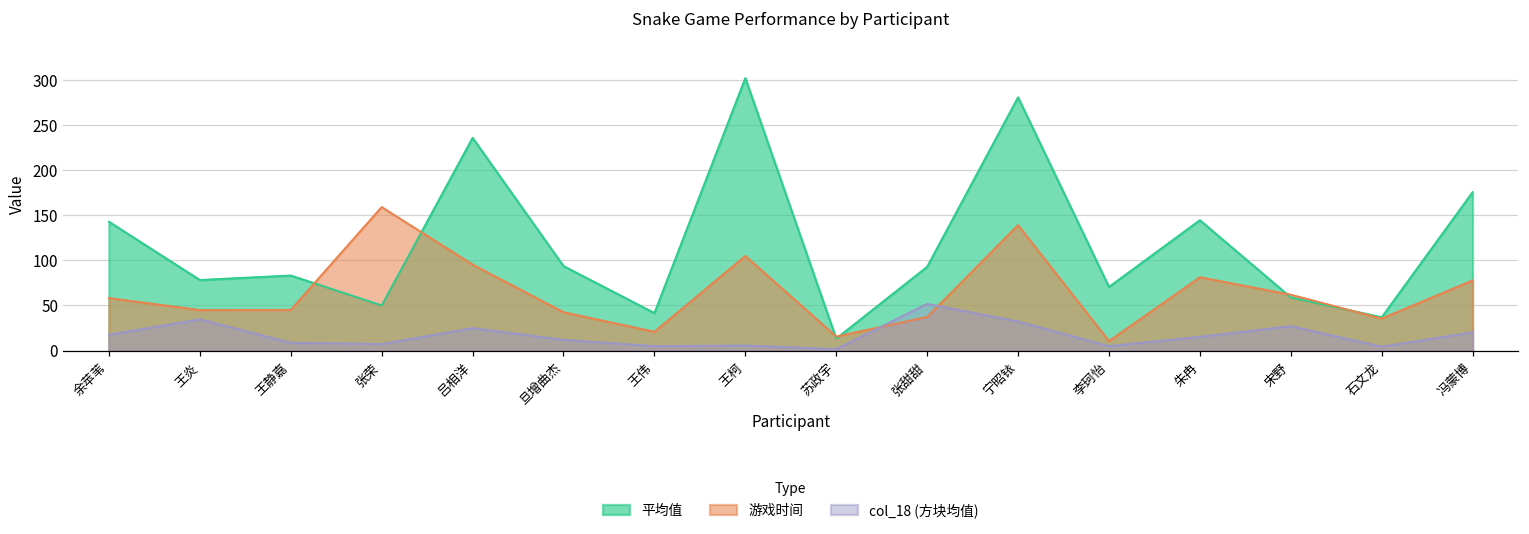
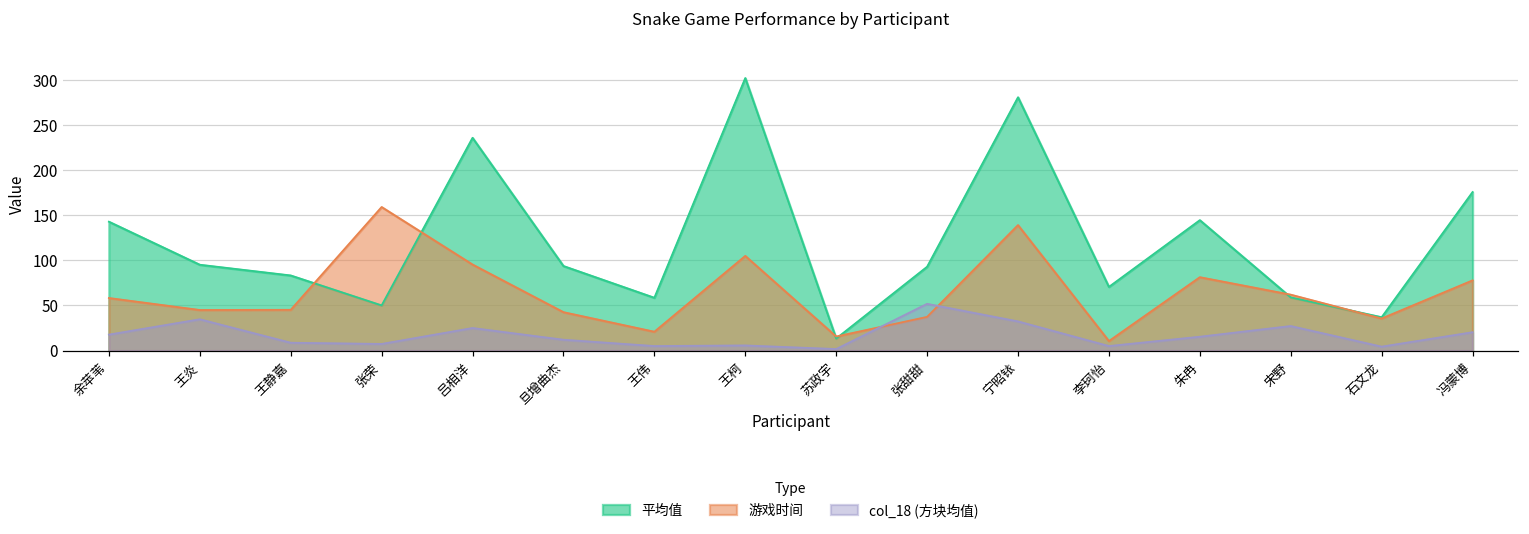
平均值, 王炎: 80 -> 100
平均值, 王伟: 40 -> 60
